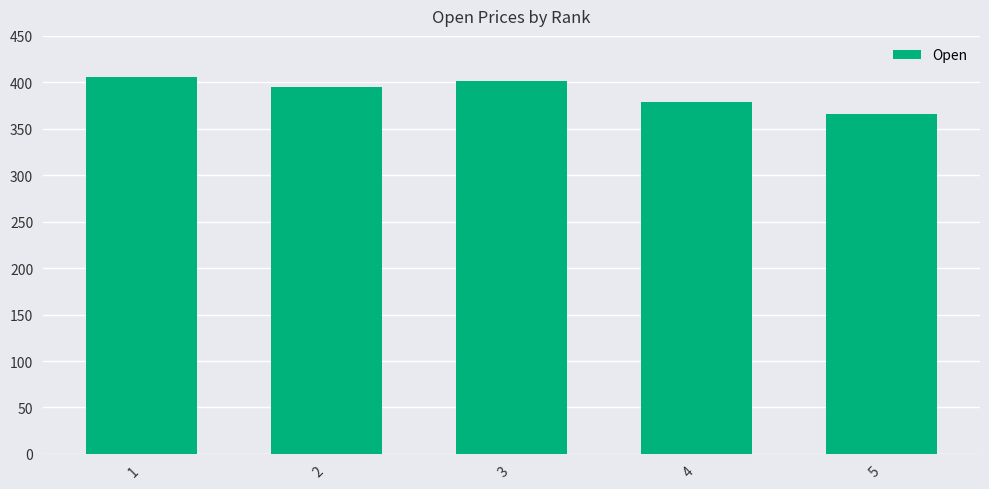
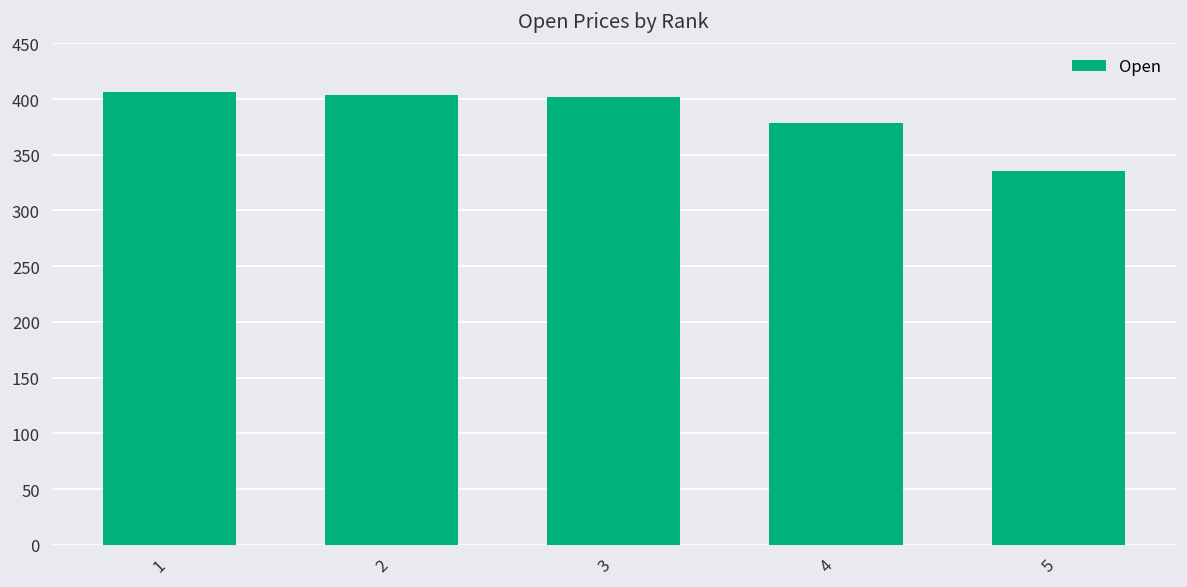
2: 390 -> 400
5: 370 -> 340
